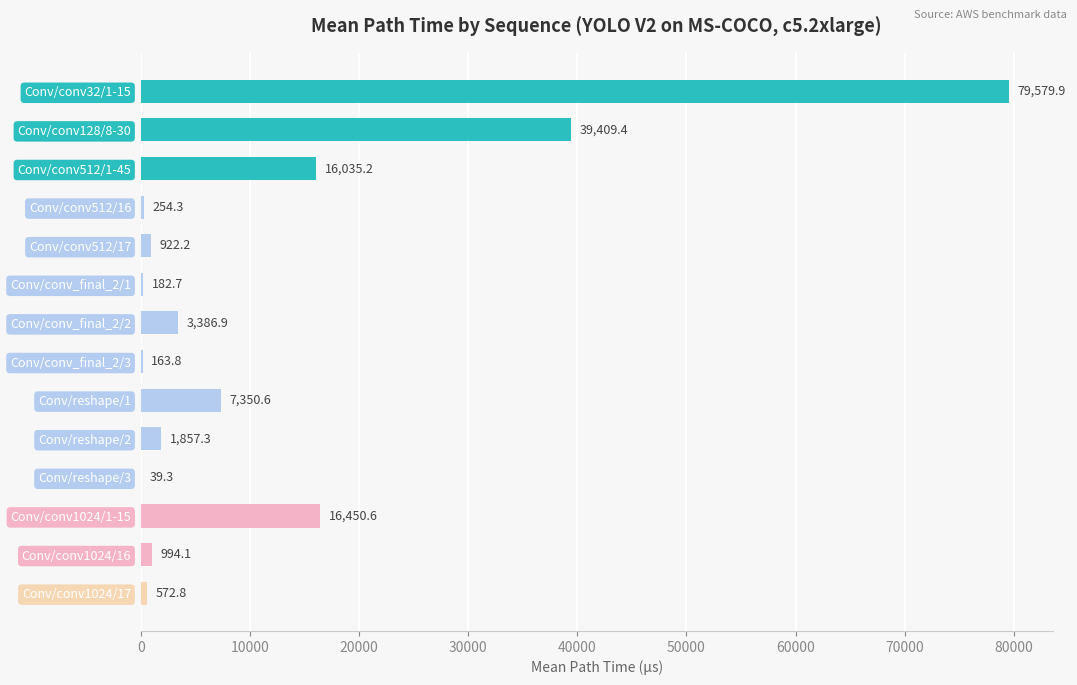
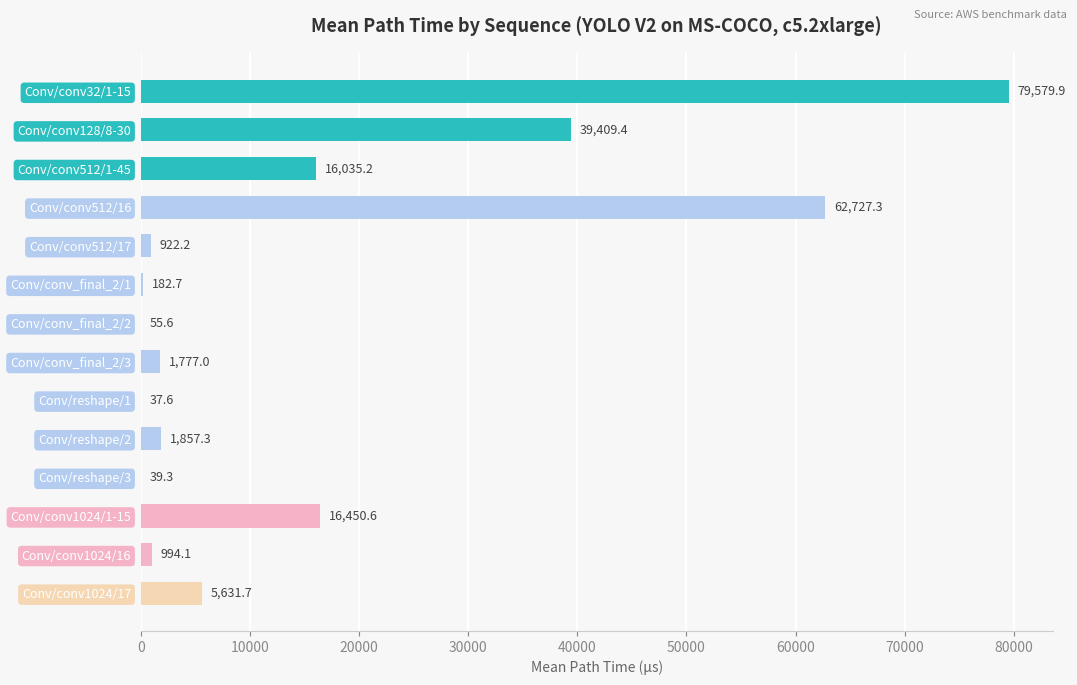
Conv/conv512/16: 254.3 -> 62,727.3
Conv/conv_final_2/2: 3,386.9 -> 55.6
Conv/conv_final_2/3: 163.8 -> 1,777.0
Conv/reshape/1: 7,350.6 -> 37.6
Conv/conv1024/17: 572.8 -> 5,631.7
